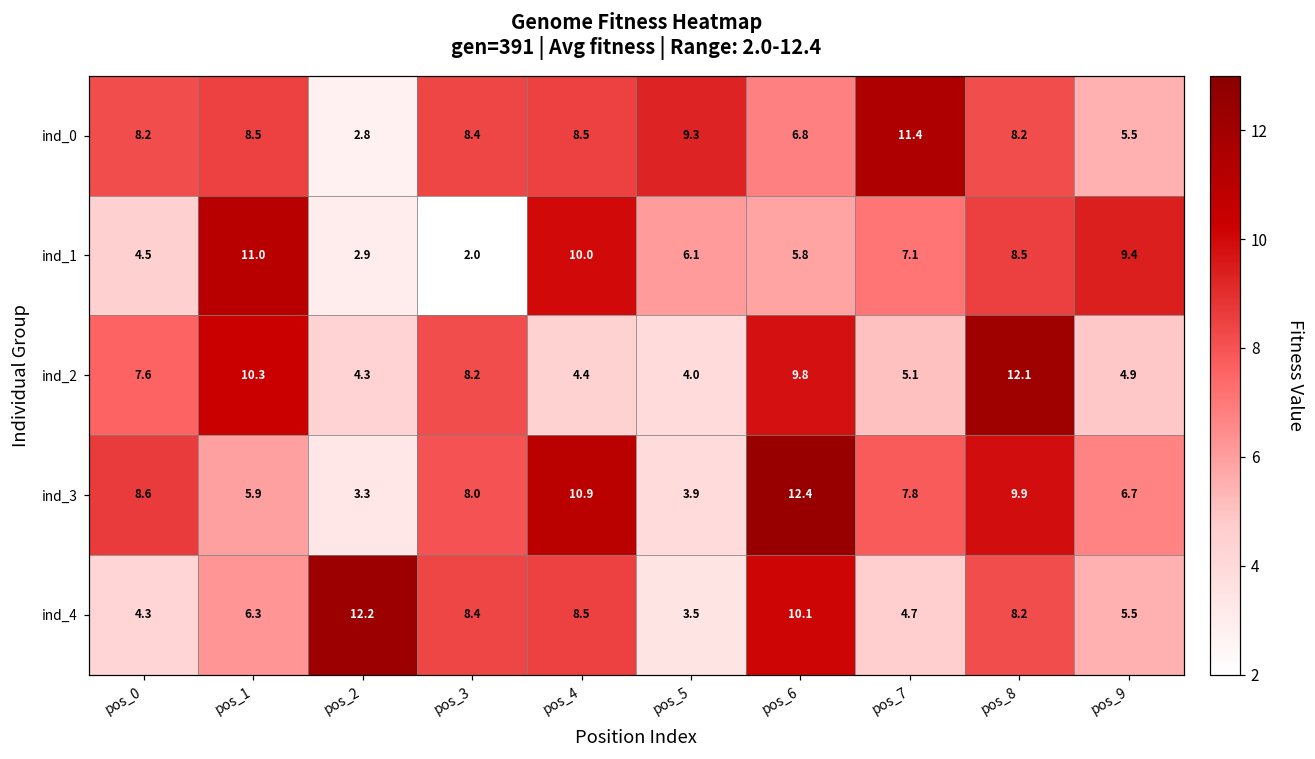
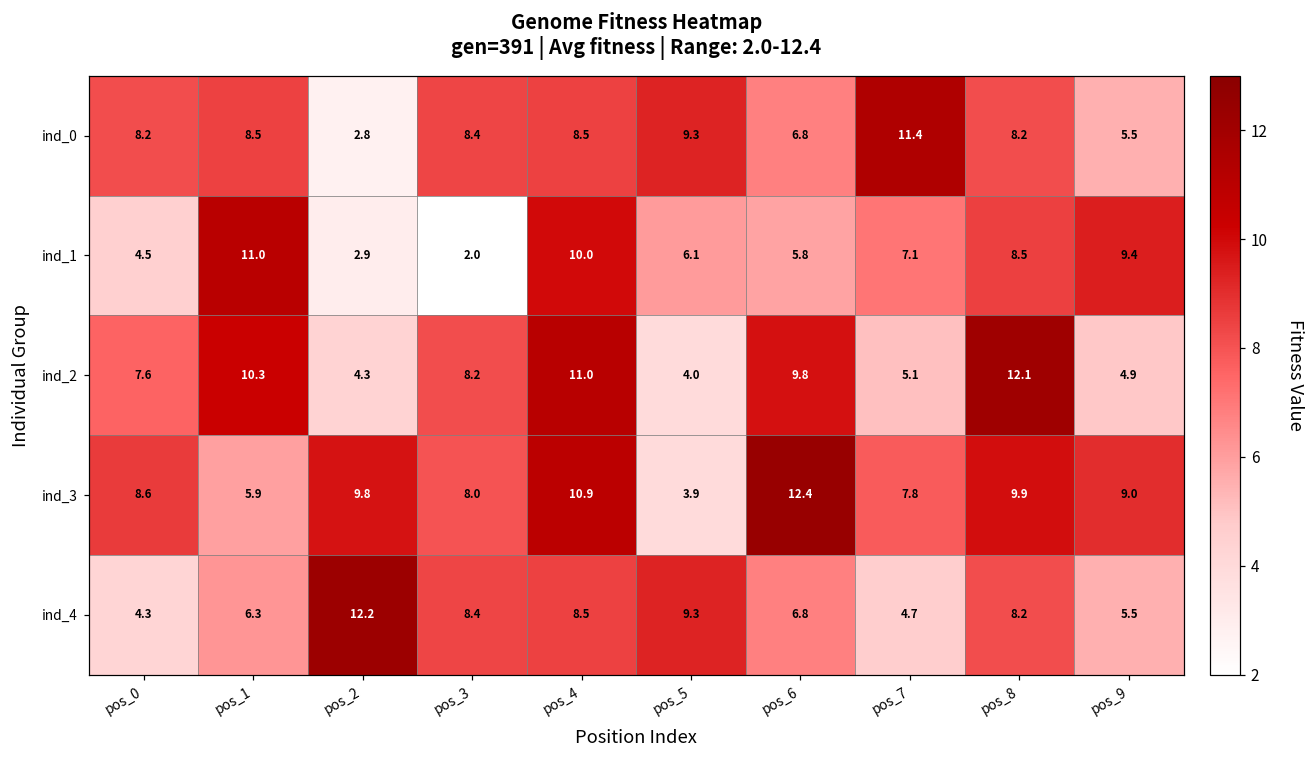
ind_2, pos_4: 4.4 -> 11.0
ind_3, pos_2: 3.3 -> 9.8
ind_3, pos_9: 6.7 -> 9.0
ind_4, pos_5: 3.5 -> 9.3
ind_4, pos_6: 10.1 -> 6.8
